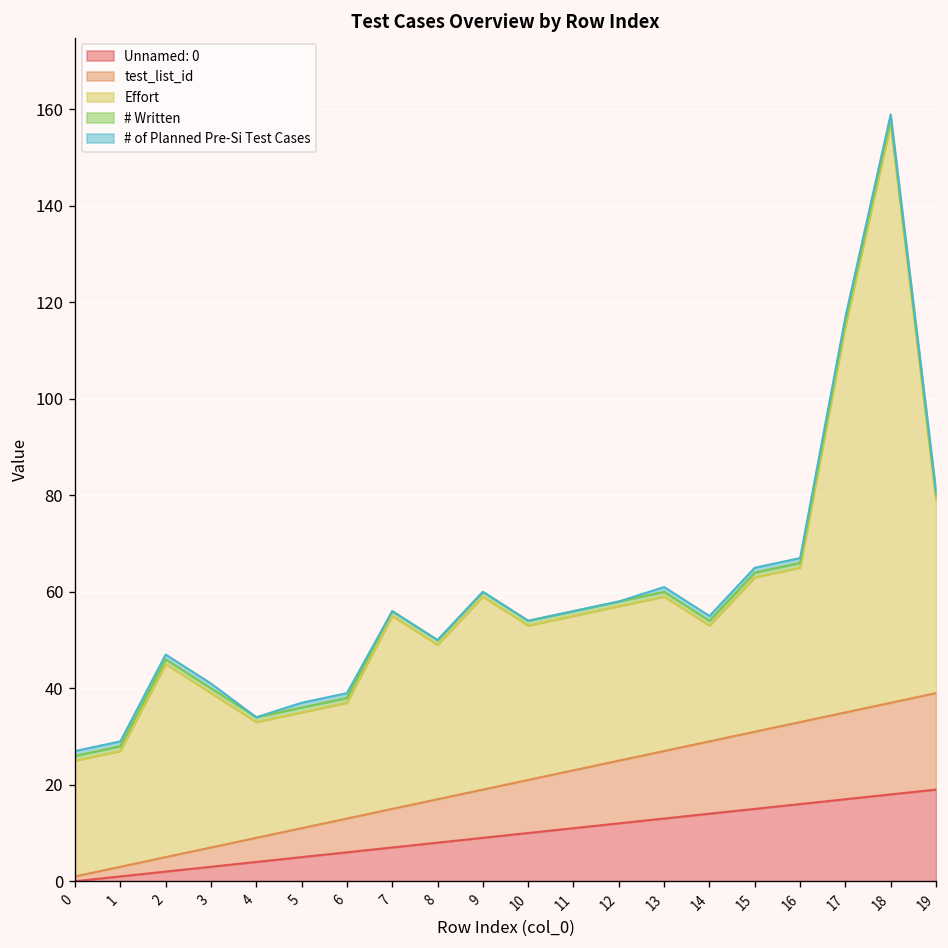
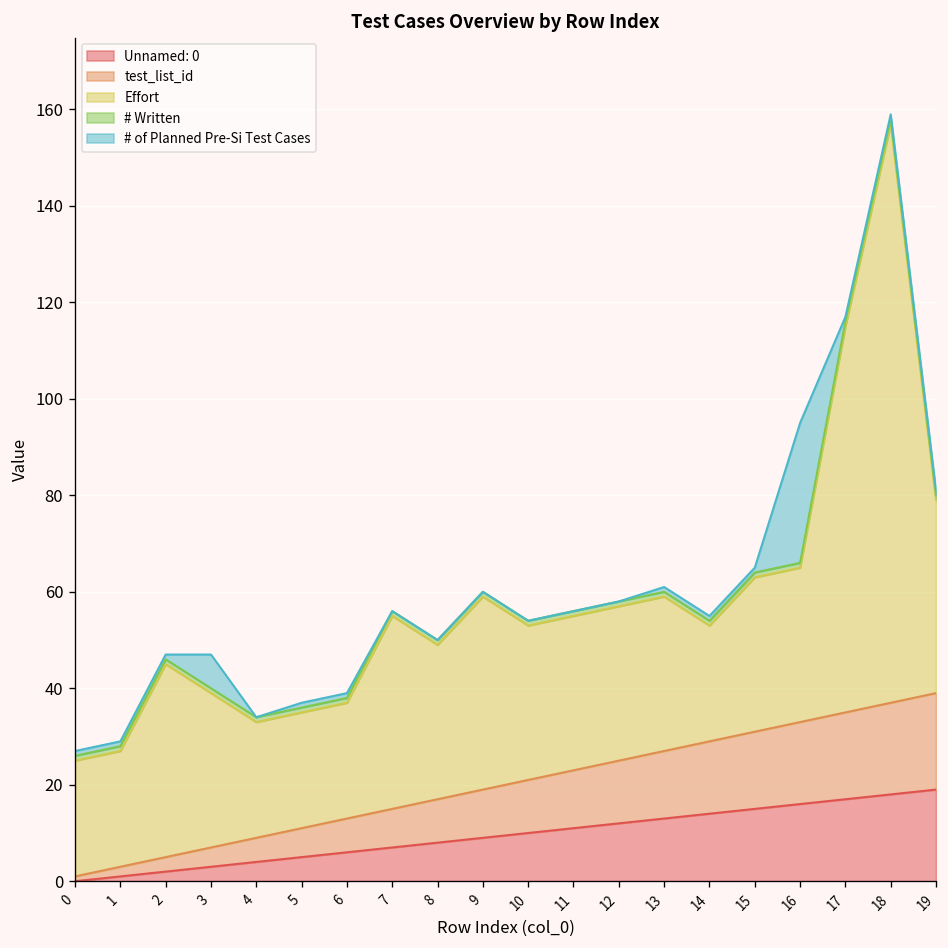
# of Planned Pre-Si Test Cases, 3: 1 -> 7
# of Planned Pre-Si Test Cases, 16: 1 -> 29
